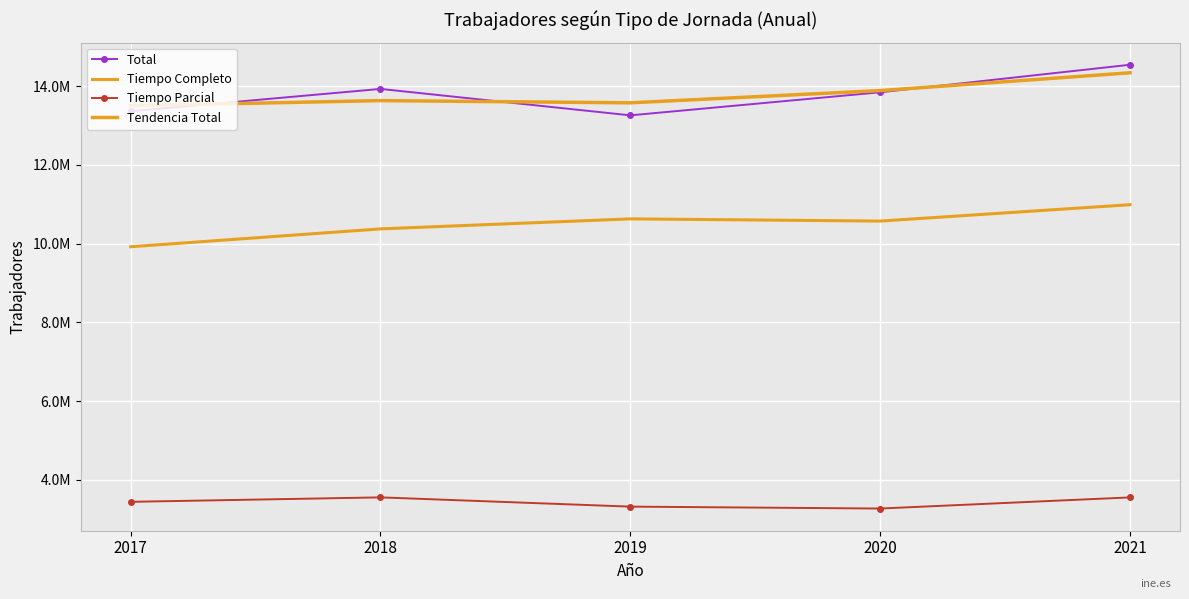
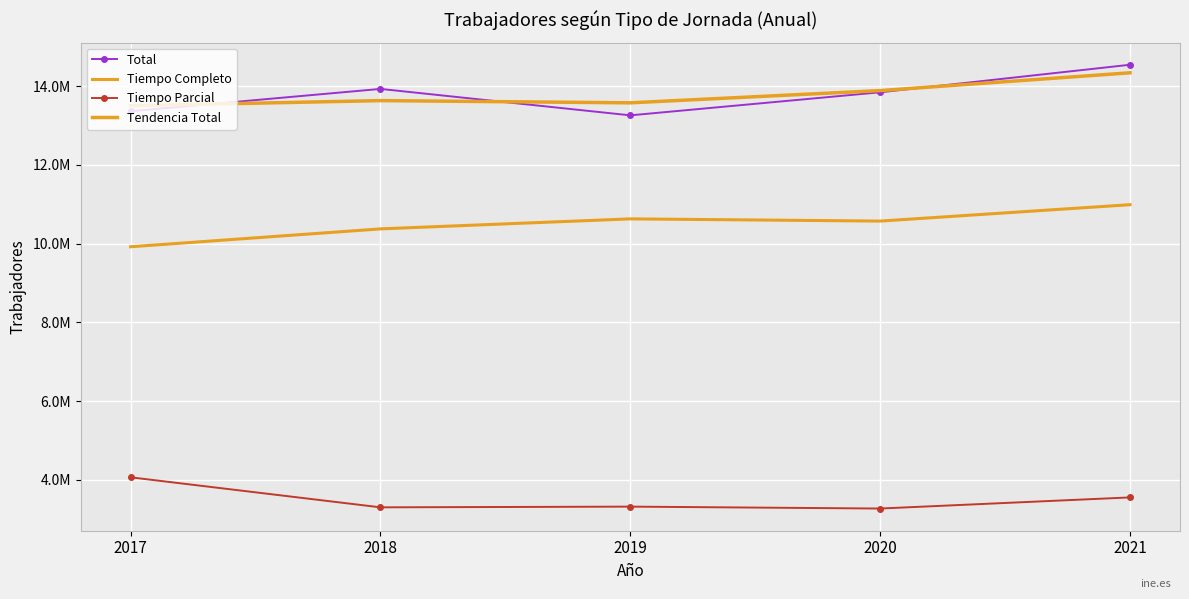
Tiempo Parcial, 2017: 3400000 -> 4100000
Tiempo Parcial, 2018: 3600000 -> 3300000
